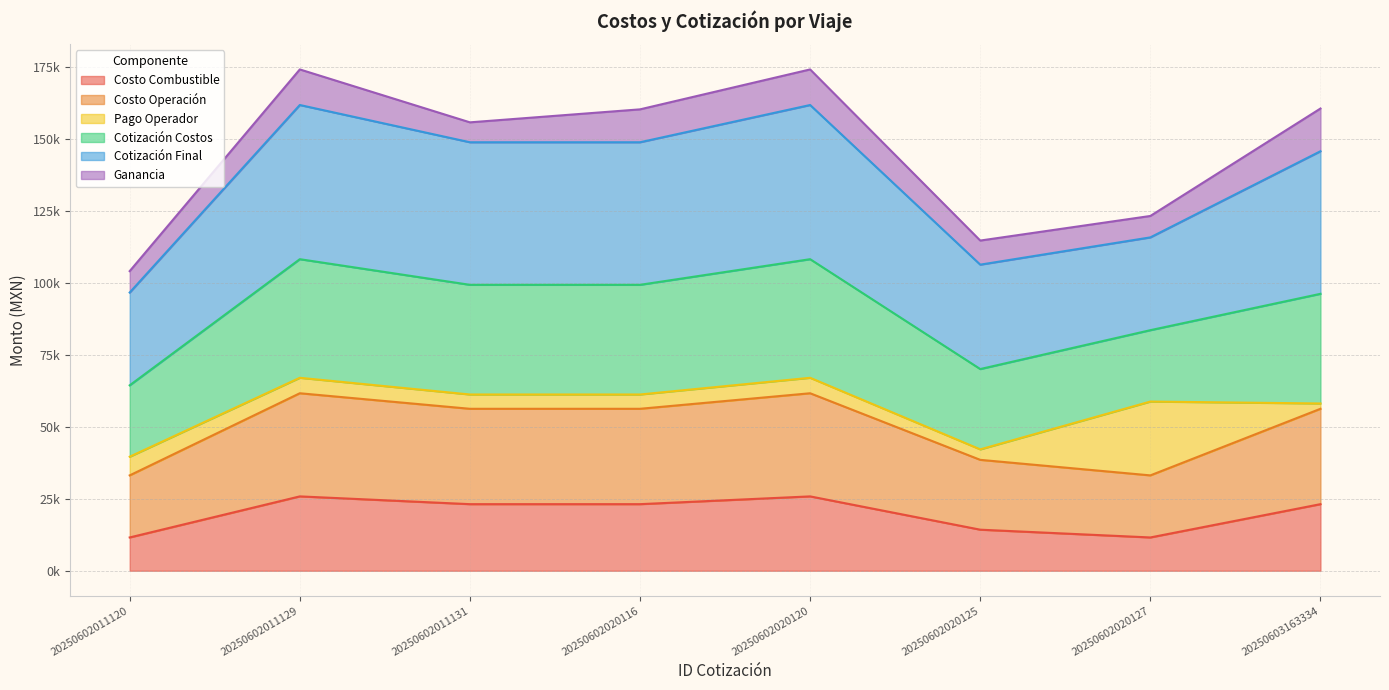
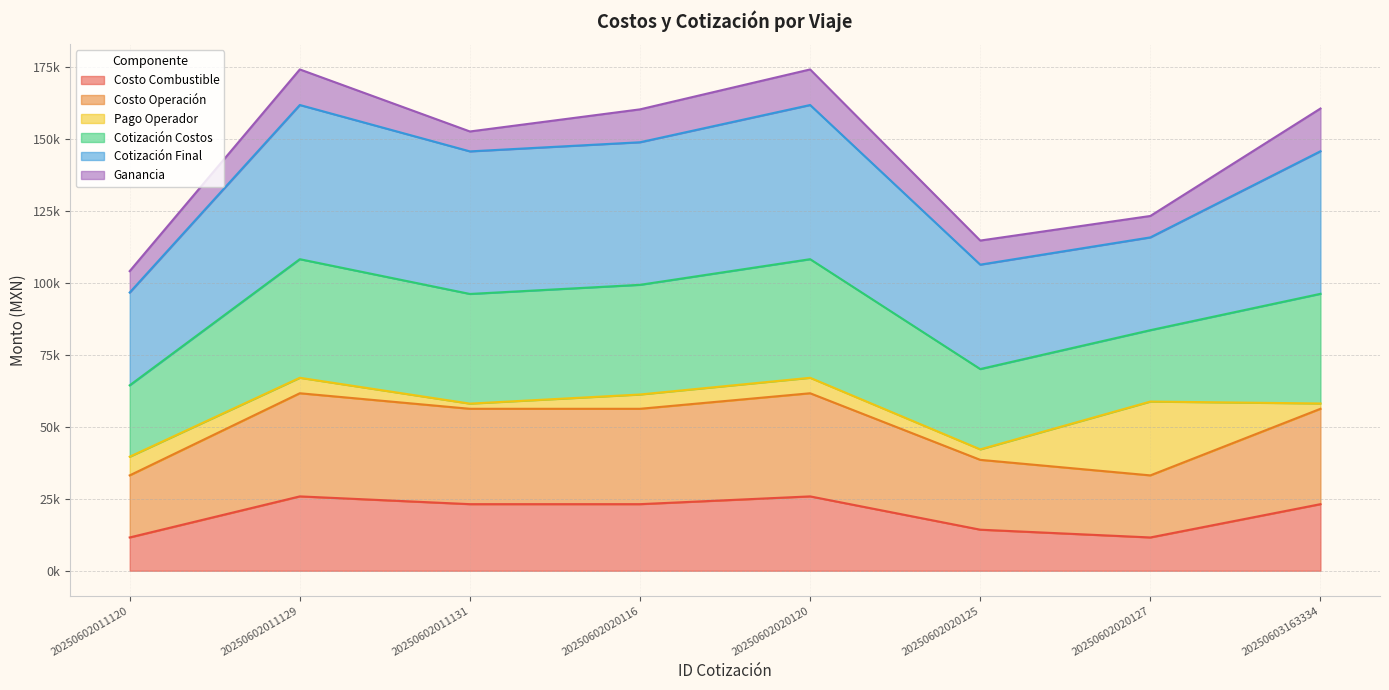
Pago Operador, 20250602011131: 5000 -> 2000
